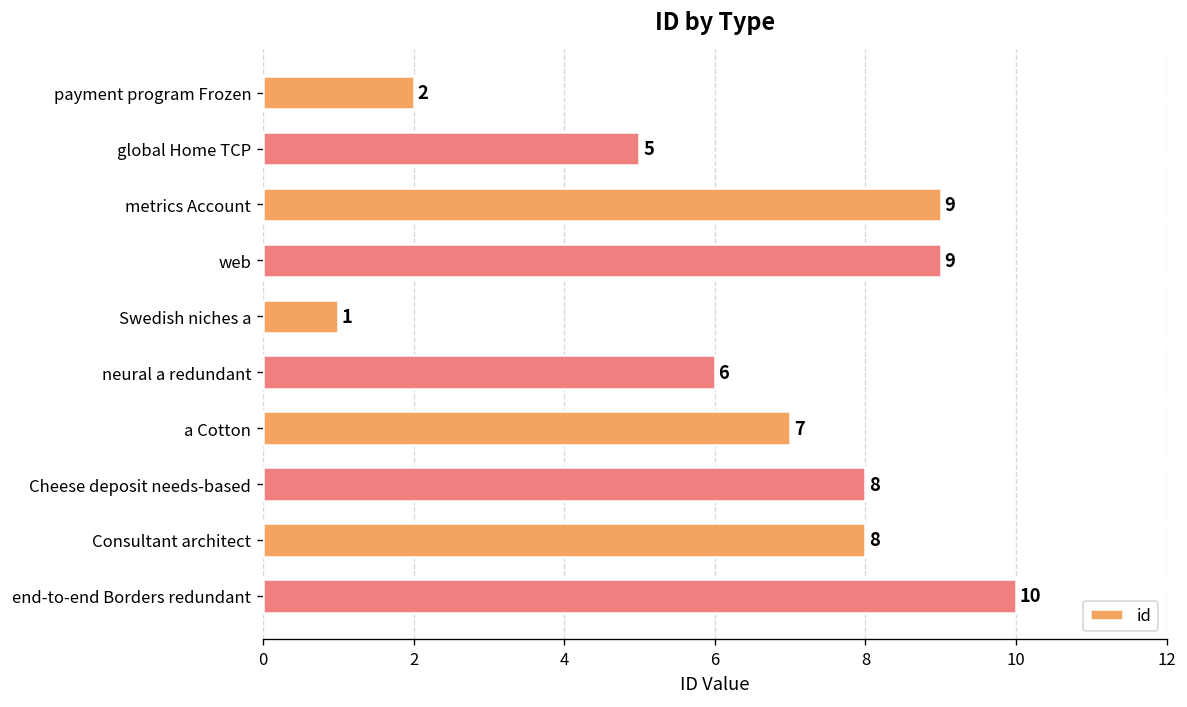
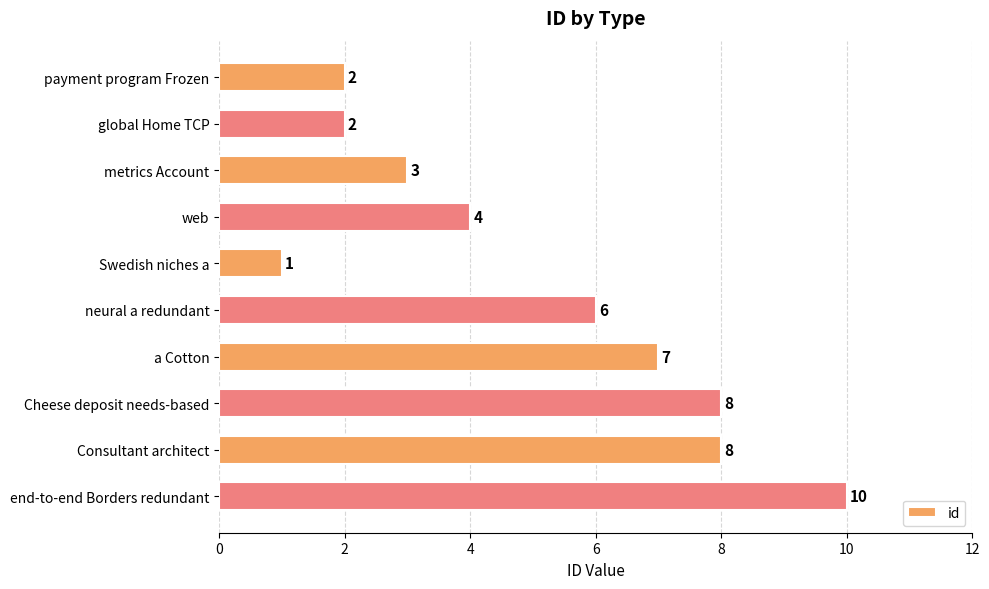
global Home TCP: 5 -> 2
metrics Account: 9 -> 3
web: 9 -> 4
